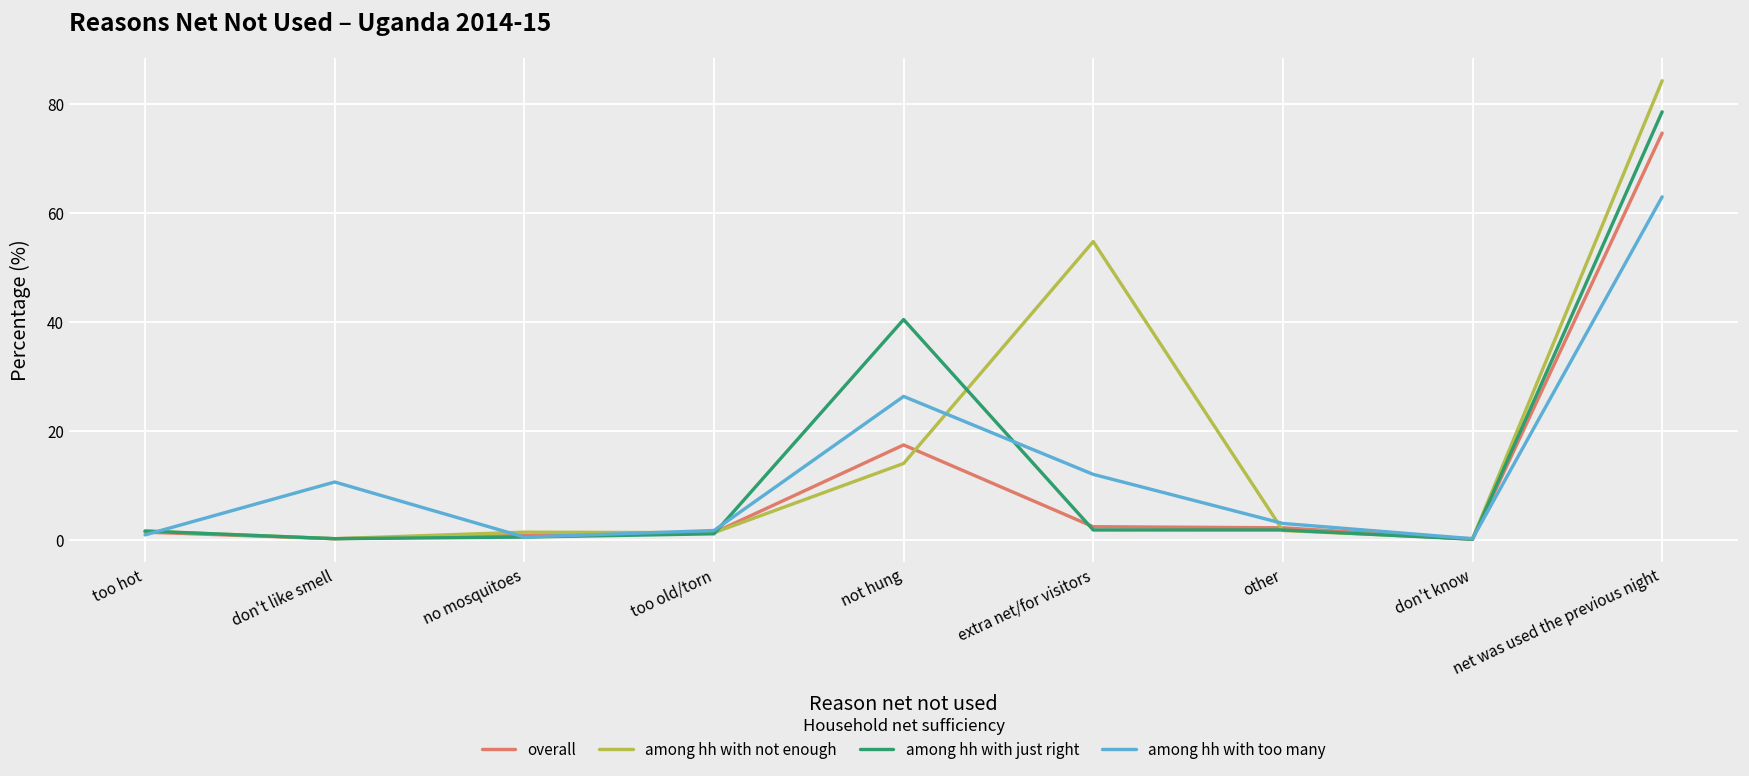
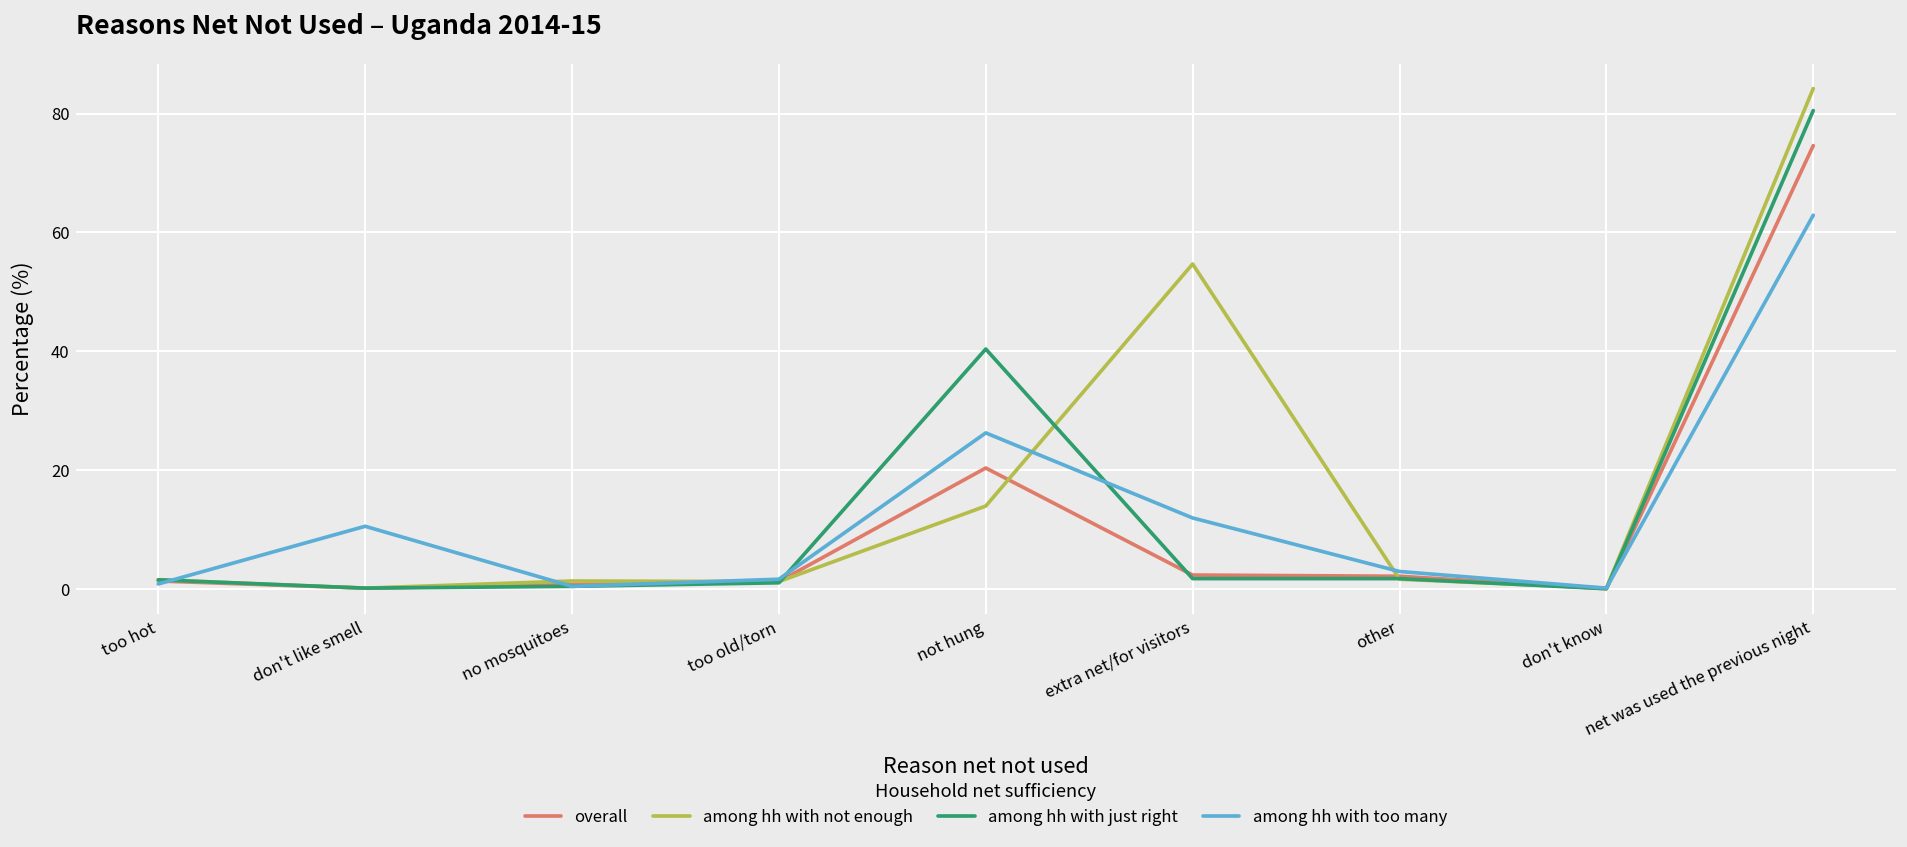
overall, not hung: 17 -> 20
among hh with just right, net was used the previous night: 79 -> 81
